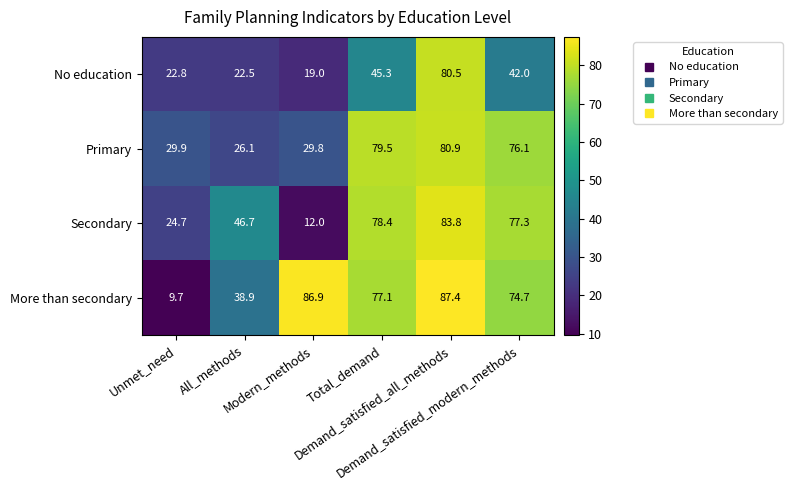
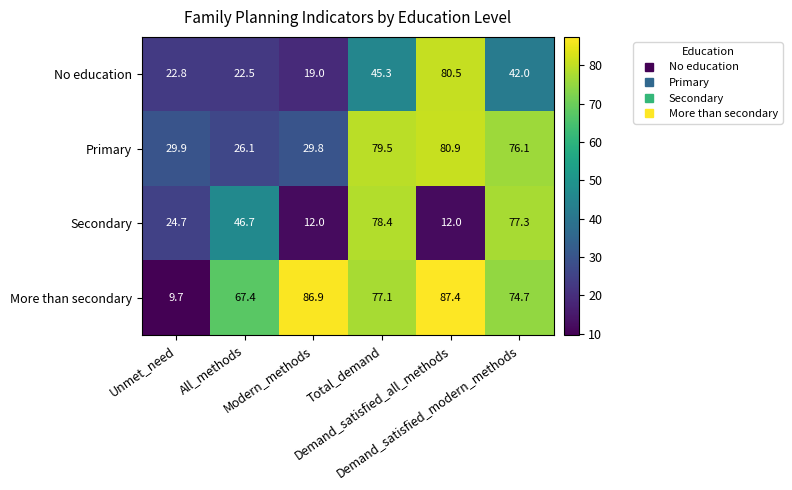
Secondary, Demand_satisfied_all_methods: 83.8 -> 12.0
More than secondary, All_methods: 38.9 -> 67.4
